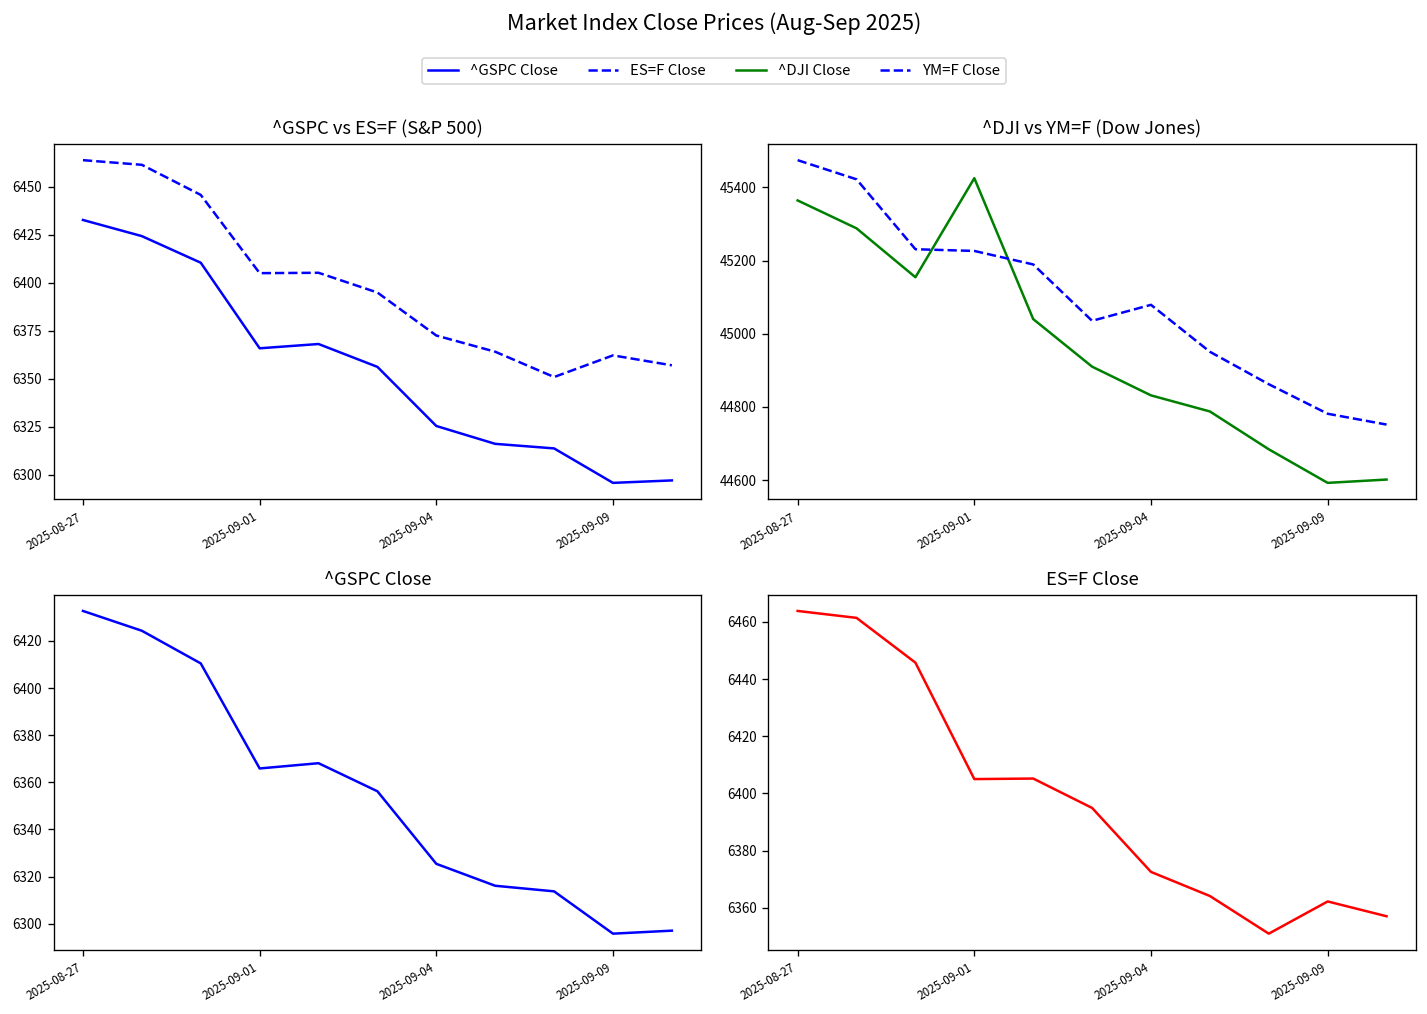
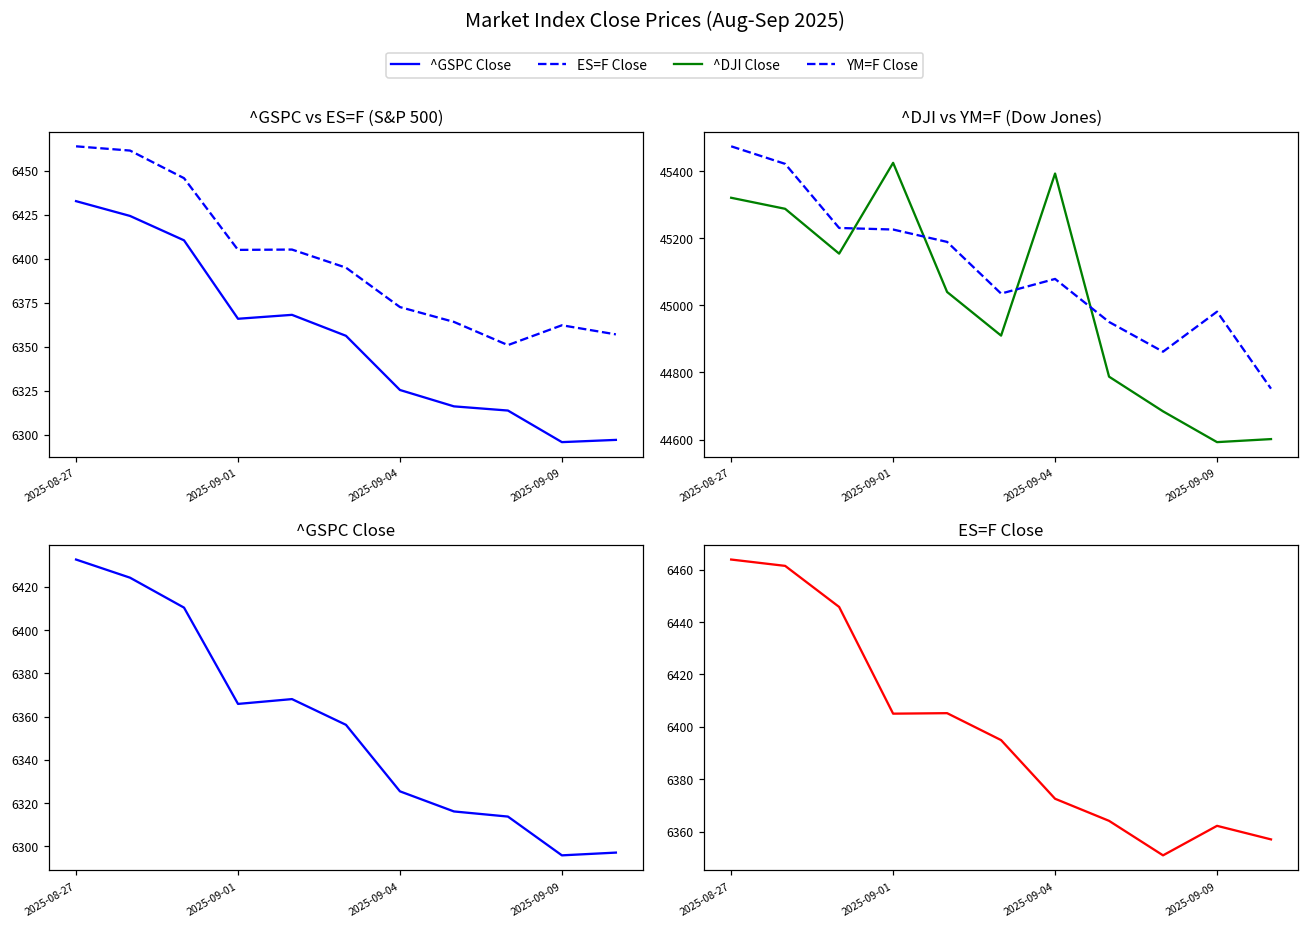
^DJI vs YM=F (Dow Jones), ^DJI Close, 2025-08-27: 45360 -> 45320
^DJI vs YM=F (Dow Jones), ^DJI Close, 2025-09-04: 44830 -> 45390
^DJI vs YM=F (Dow Jones), YM=F Close, 2025-09-09: 44780 -> 44980
